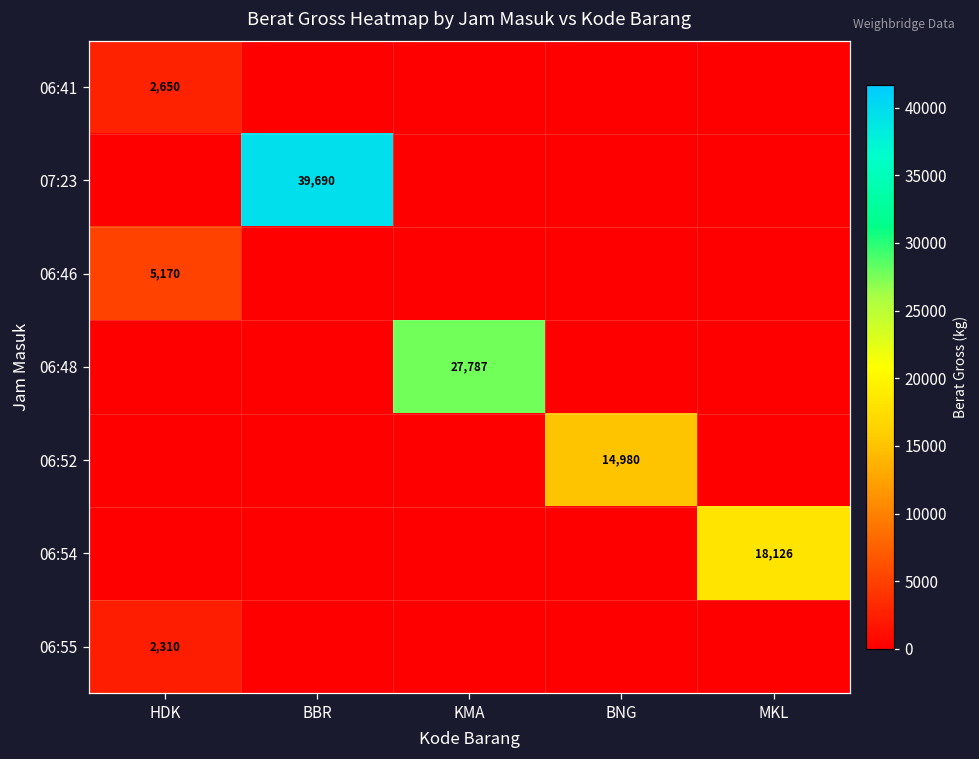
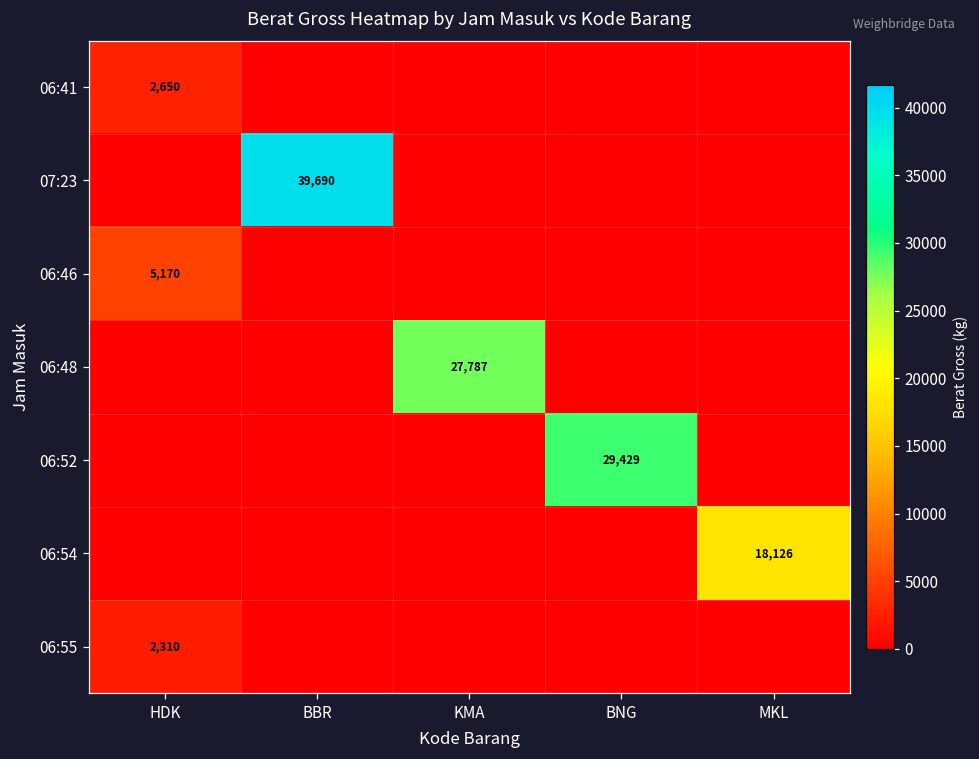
06:52, BNG: 14,980 -> 29,429
